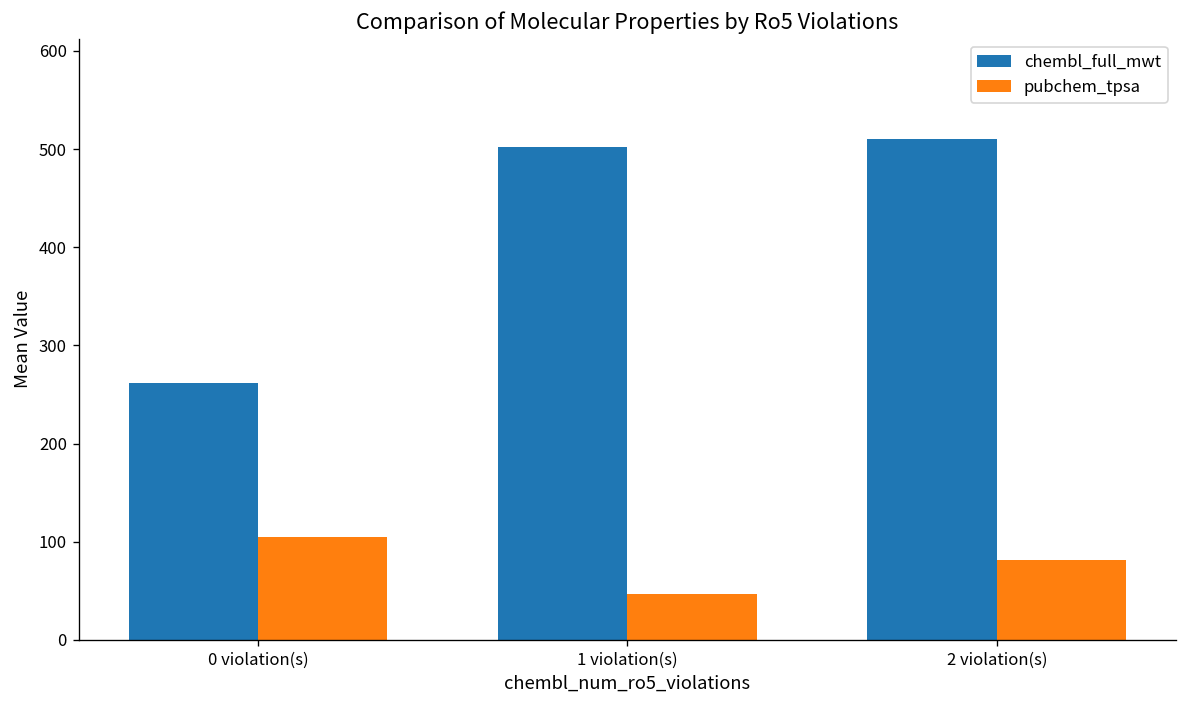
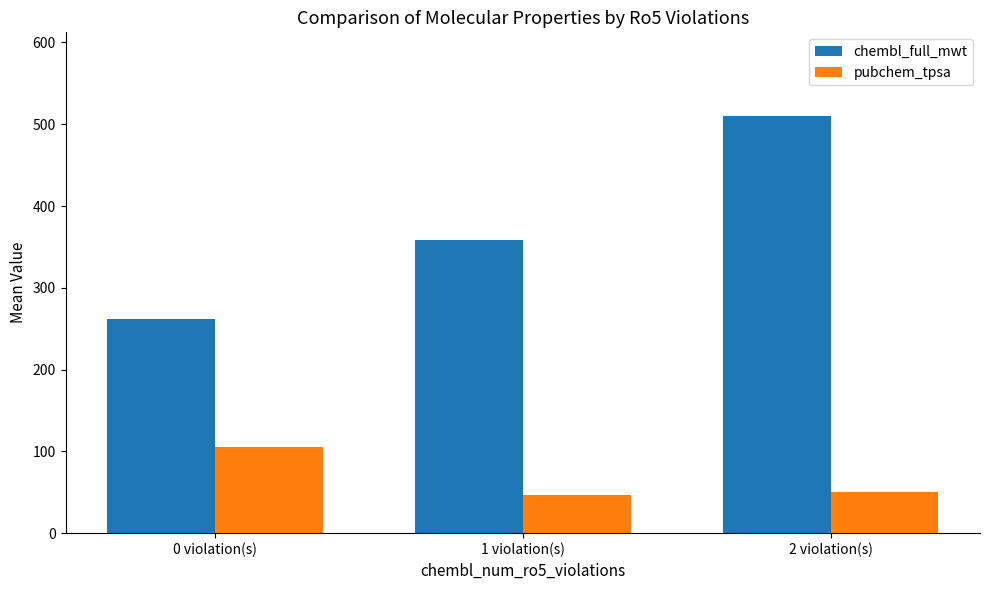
chembl_full_mwt, 1 violation(s): 500 -> 360
pubchem_tpsa, 2 violation(s): 80 -> 50
